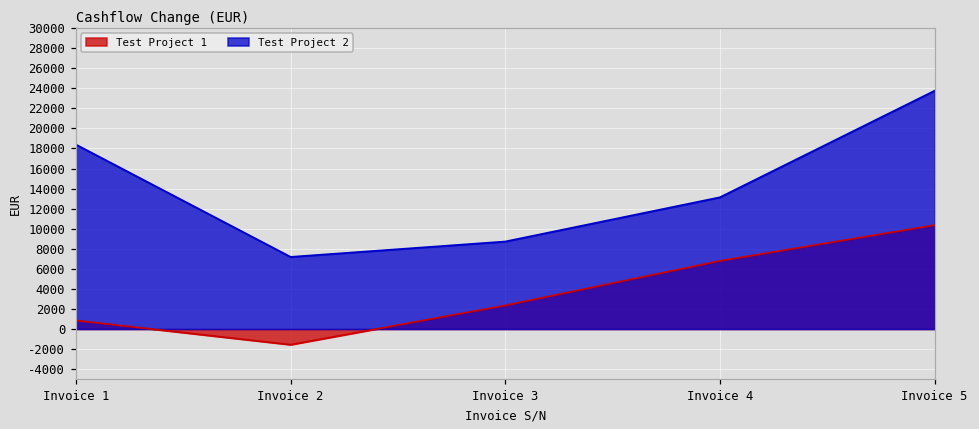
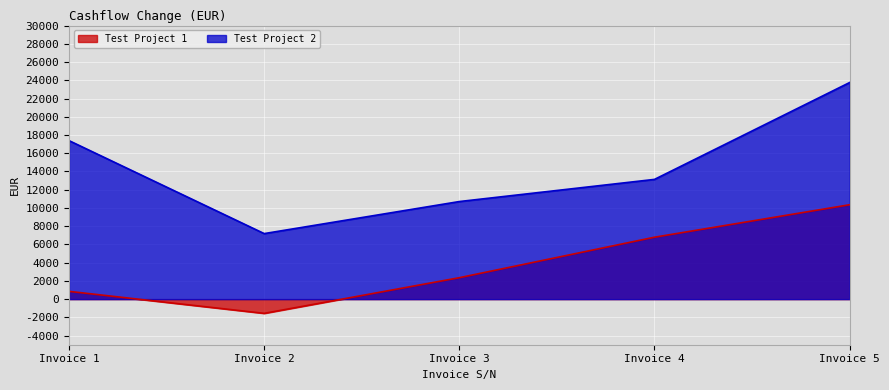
Test Project 2, Invoice 1: 18000 -> 17000
Test Project 2, Invoice 3: 9000 -> 11000
